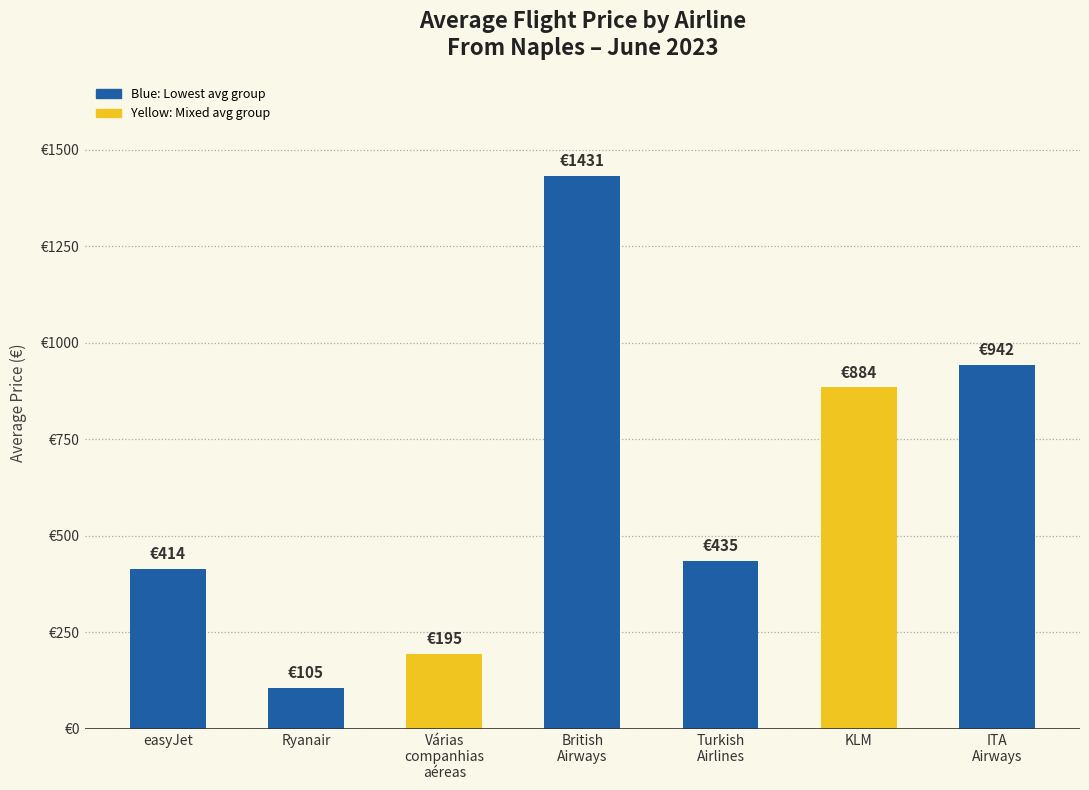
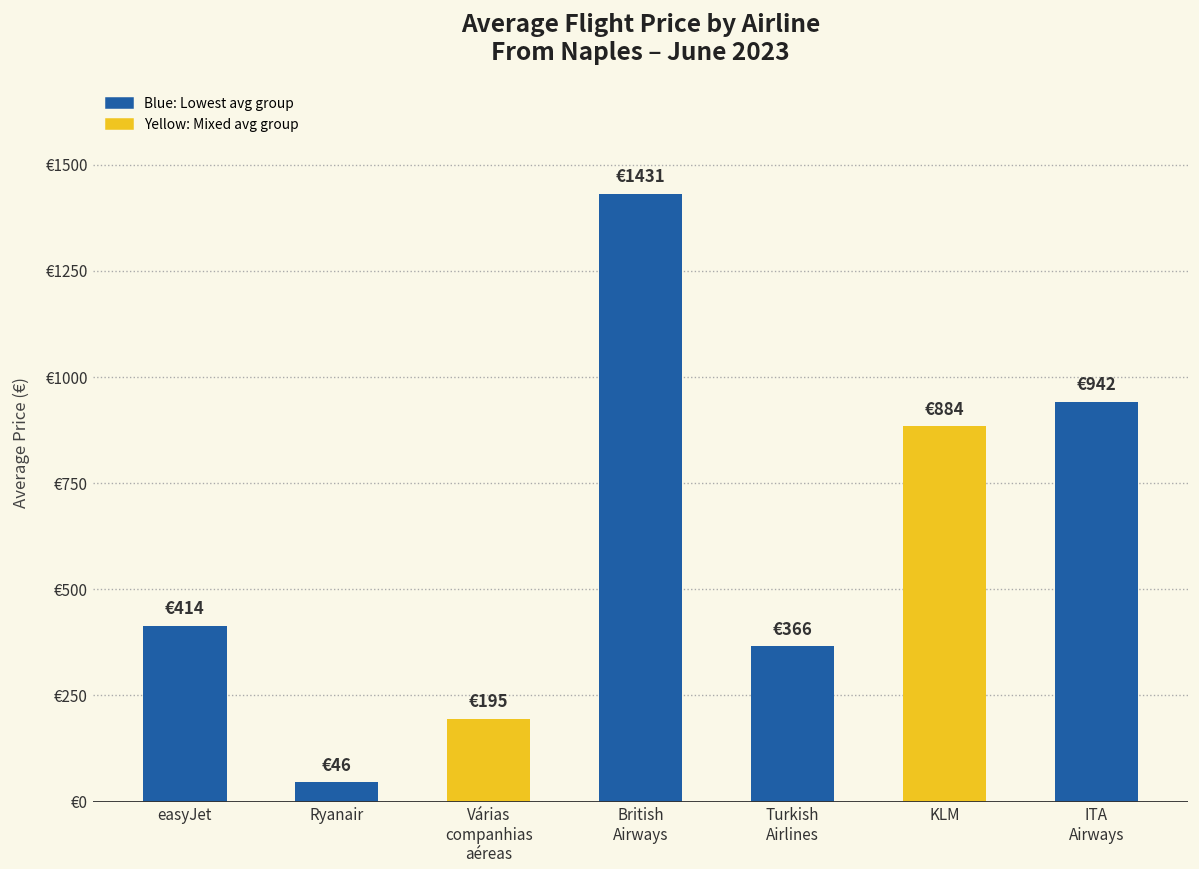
Ryanair: €105 -> €46
Turkish Airlines: €435 -> €366
